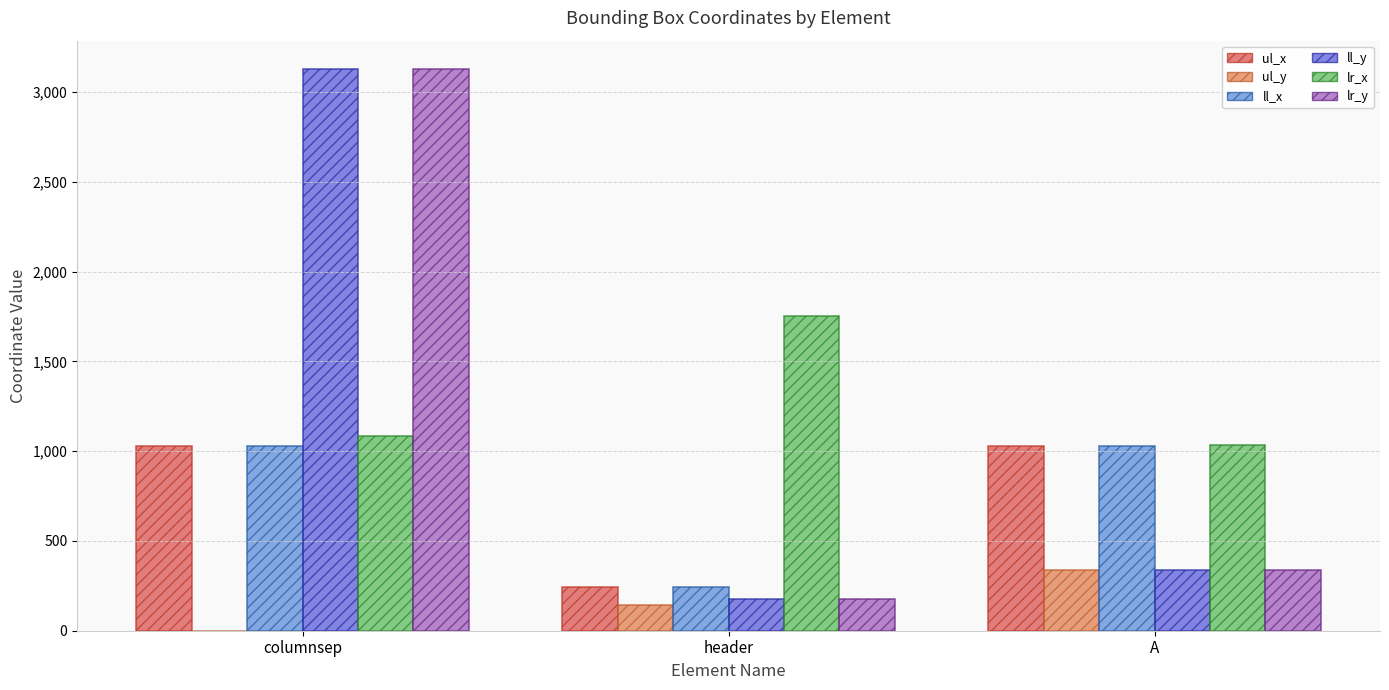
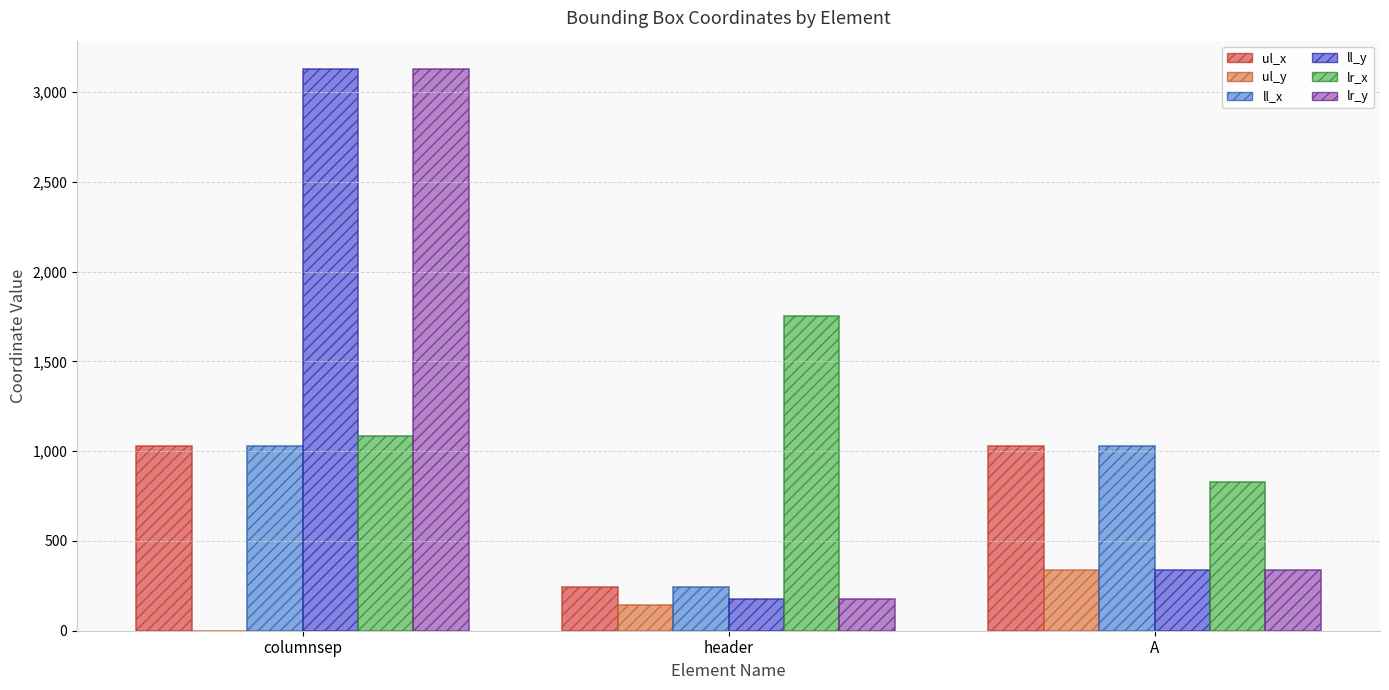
lr_x, A: 1,030 -> 830
